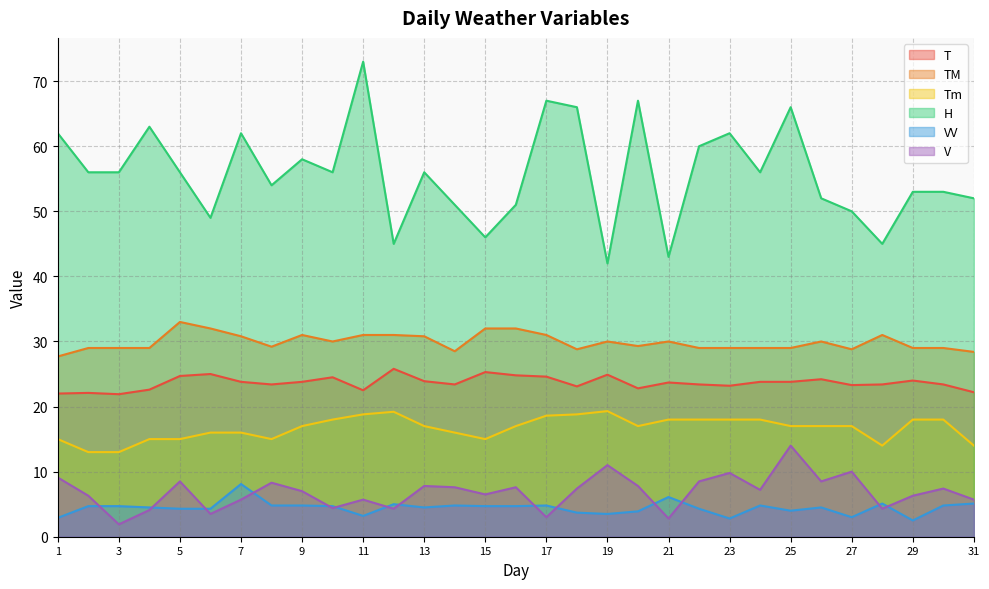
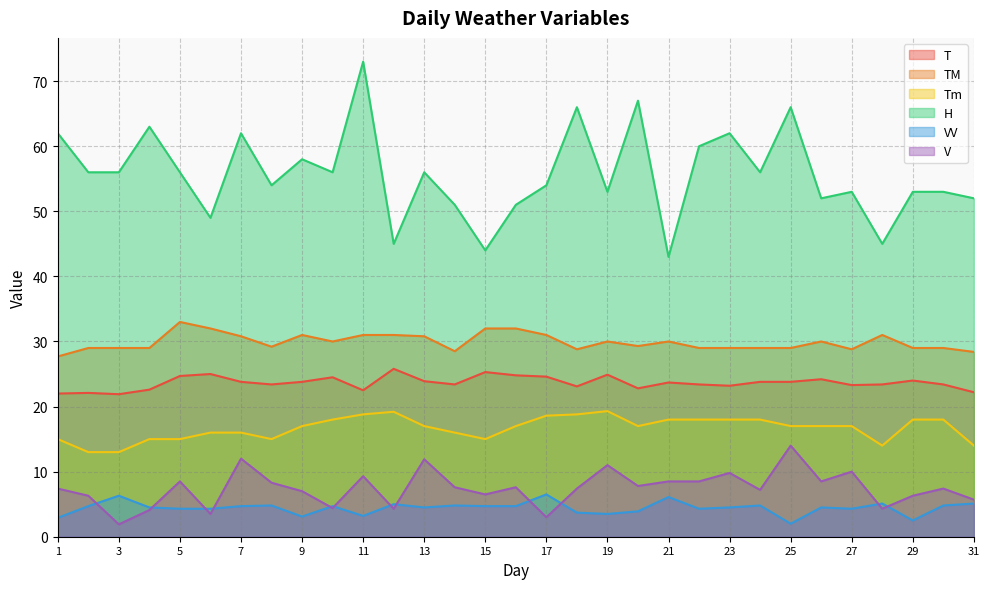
V, 1: 9 -> 7
VV, 3: 5 -> 6
VV, 7: 8 -> 5
V, 7: 6 -> 12
VV, 9: 5 -> 3
V, 11: 6 -> 9
V, 13: 8 -> 12
H, 15: 46 -> 44
H, 17: 67 -> 54
VV, 17: 5 -> 7
H, 19: 42 -> 53
V, 21: 3 -> 9
VV, 23: 3 -> 5
VV, 25: 4 -> 2
H, 27: 50 -> 53
VV, 27: 3 -> 4
